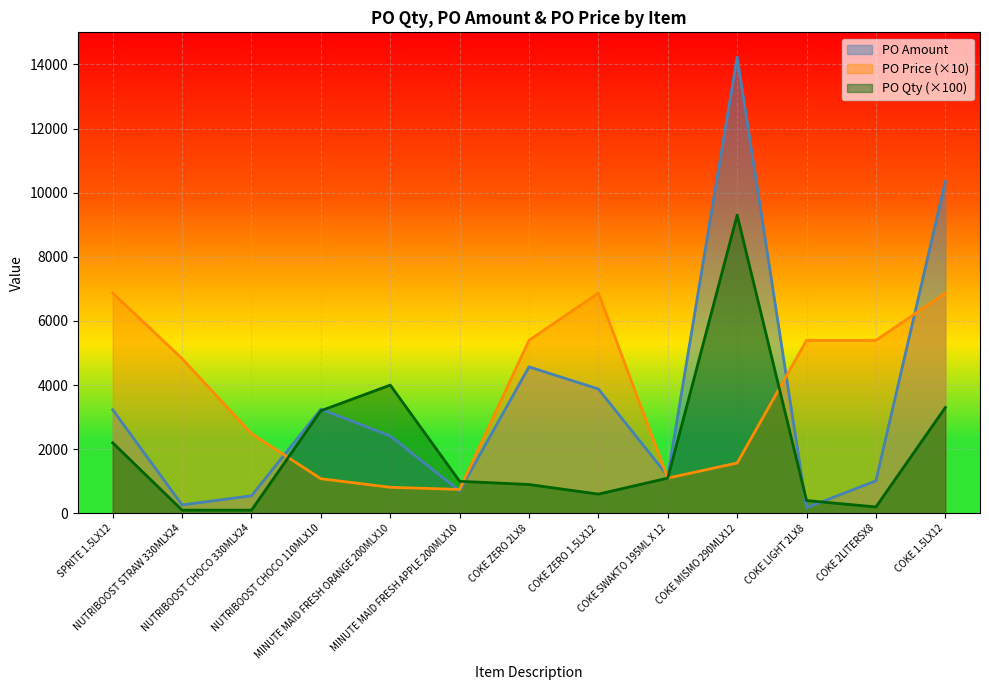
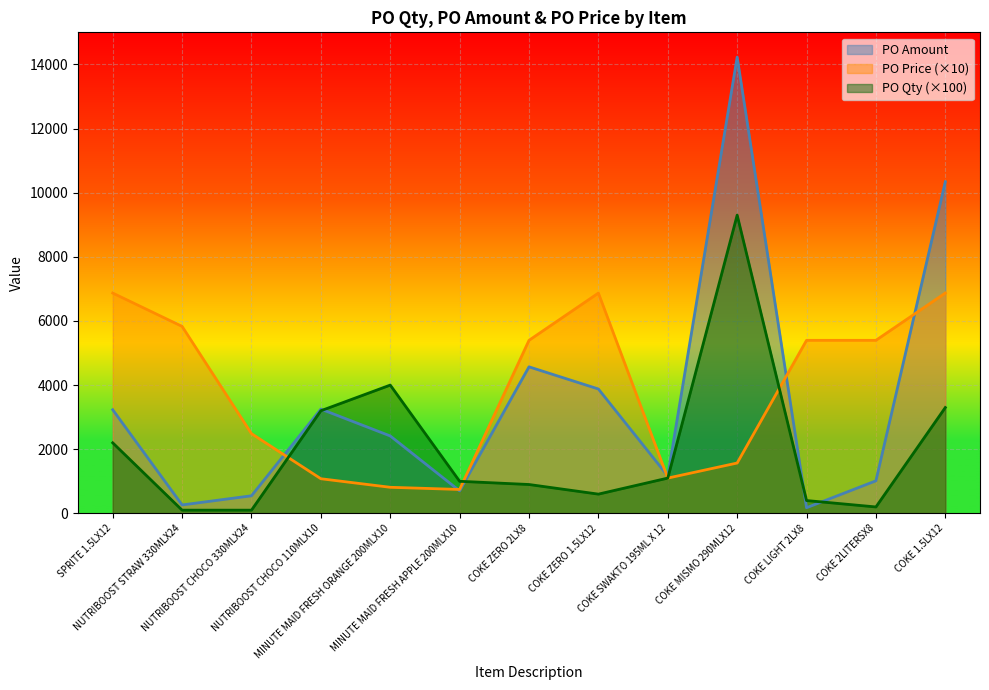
PO Price (×10), NUTRIBOOST STRAW 330MLX24: 4800 -> 5800
